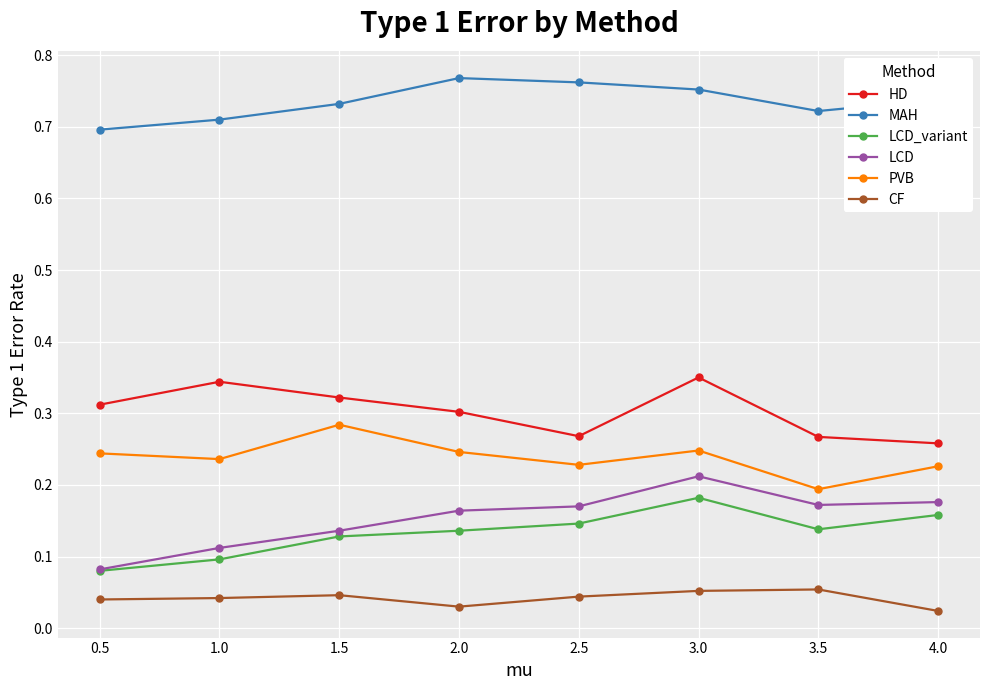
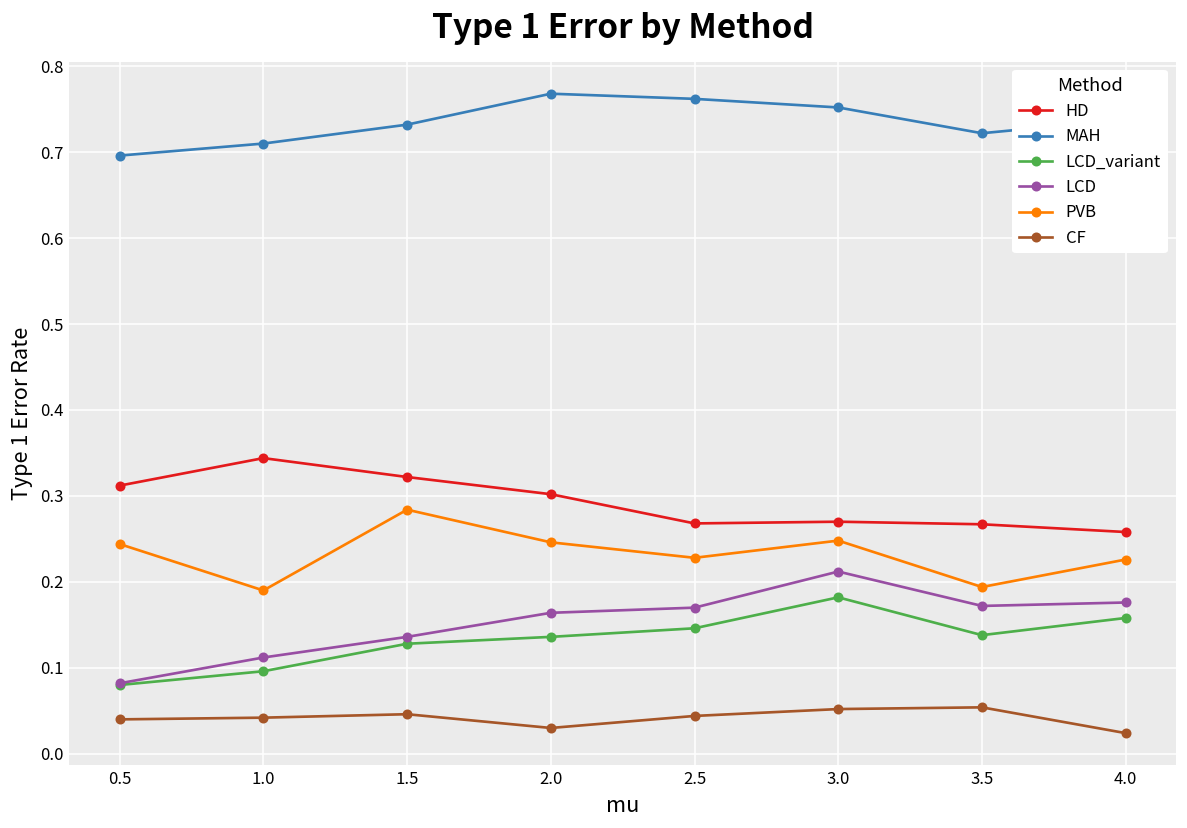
PVB, 1.0: 0.24 -> 0.19
HD, 3.0: 0.35 -> 0.27
